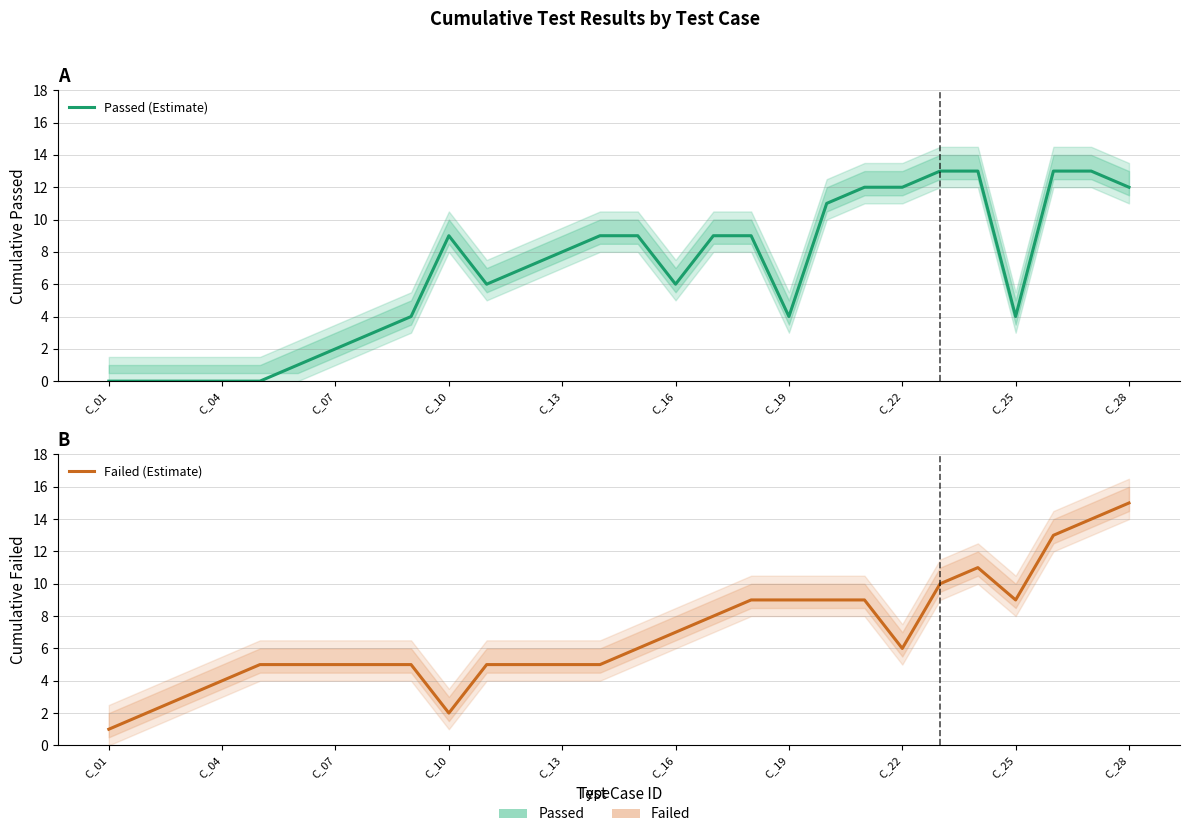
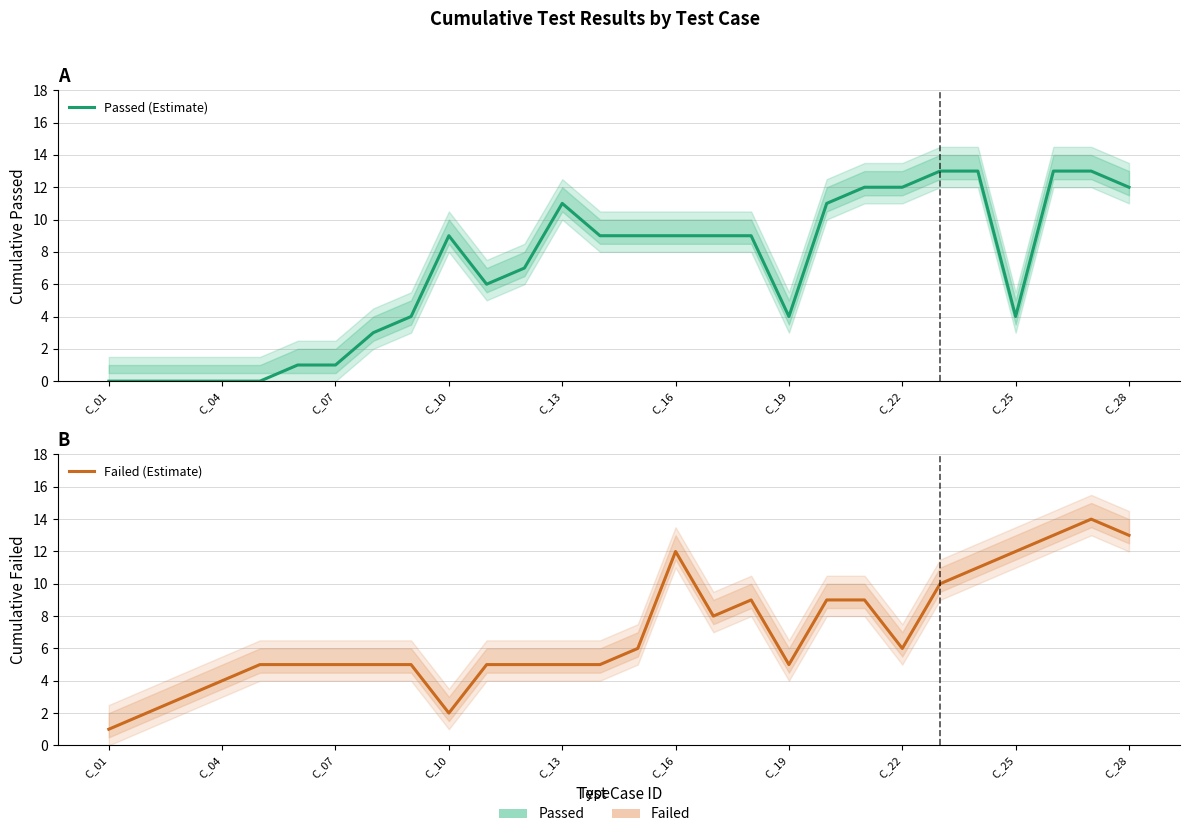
A, Passed (Estimate), C_07: 2 -> 1
A, Passed (Estimate), C_13: 8 -> 11
A, Passed (Estimate), C_16: 6 -> 9
B, Failed (Estimate), C_16: 7 -> 12
B, Failed (Estimate), C_19: 9 -> 5
B, Failed (Estimate), C_25: 9 -> 12
B, Failed (Estimate), C_28: 15 -> 13
